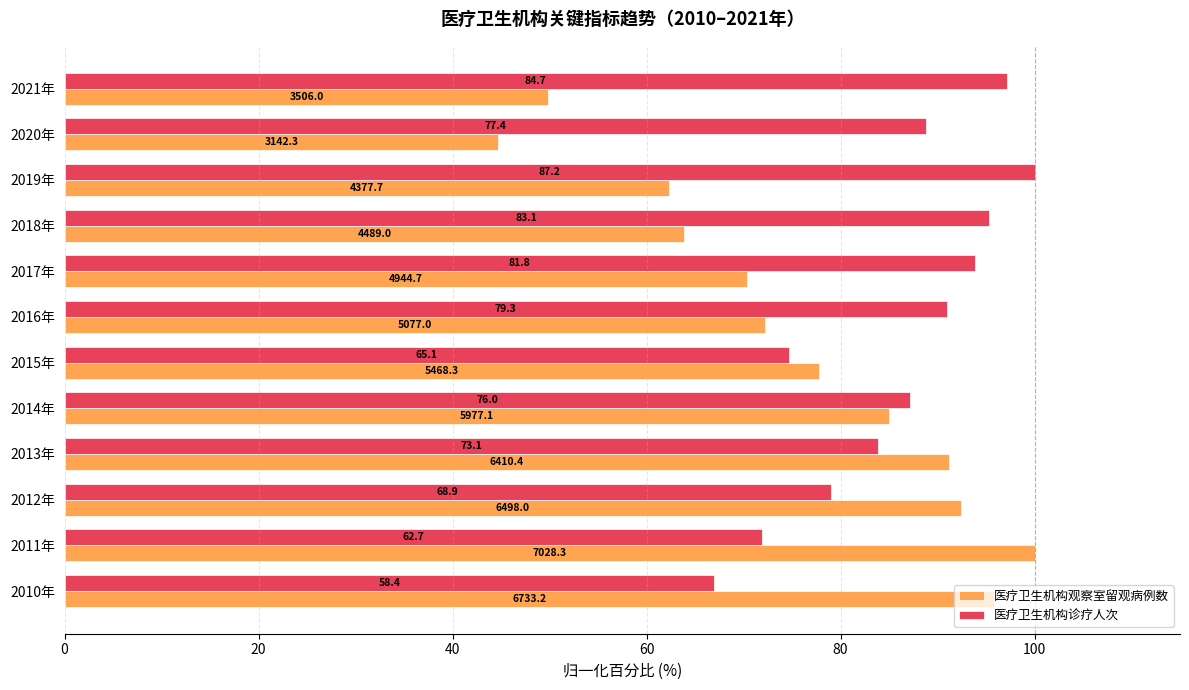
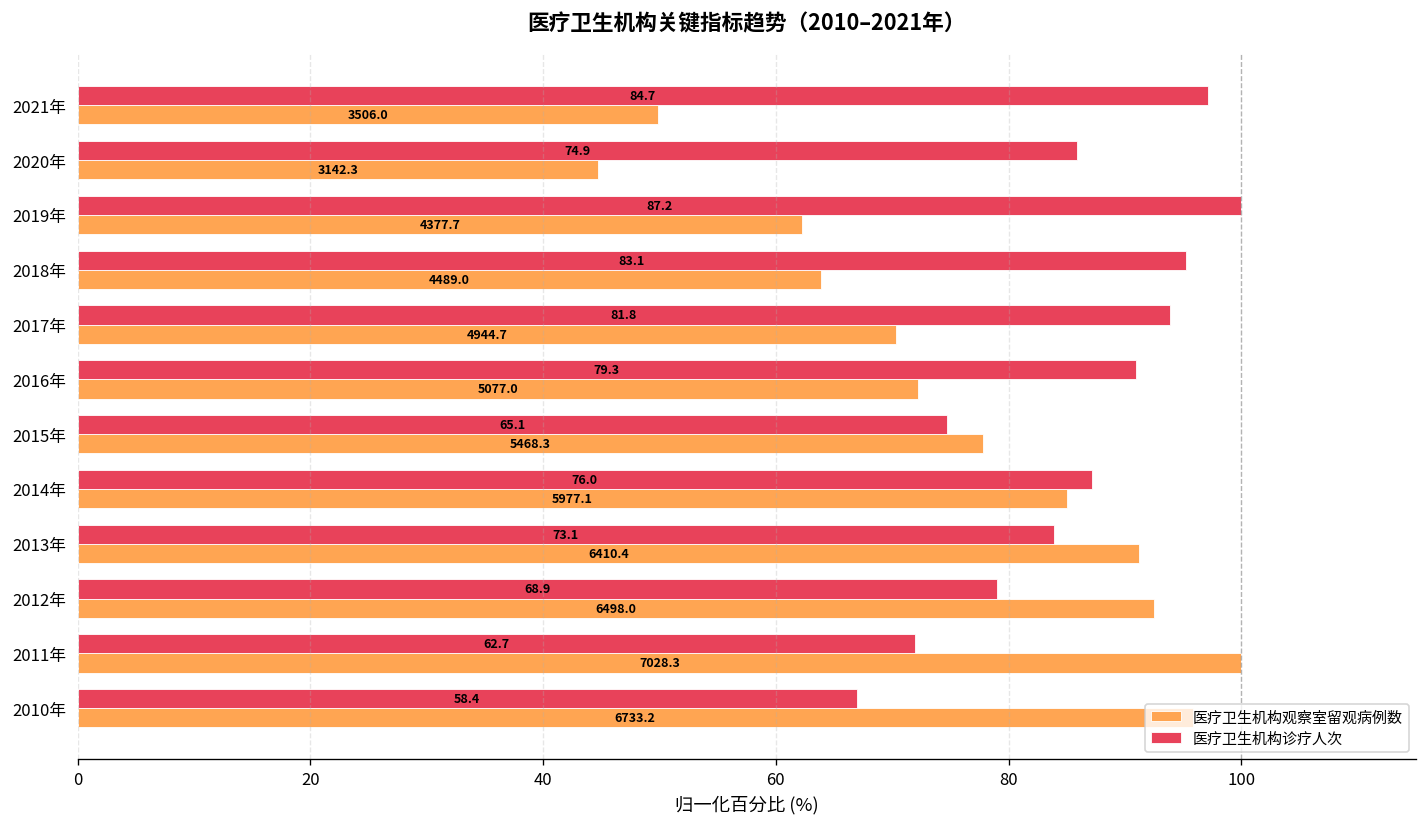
医疗卫生机构诊疗人次, 2020年: 77.4 -> 74.9
